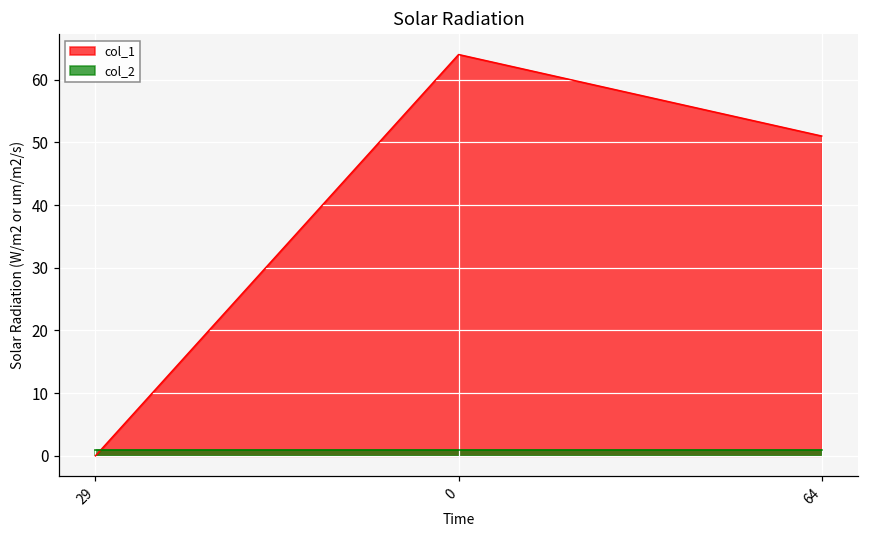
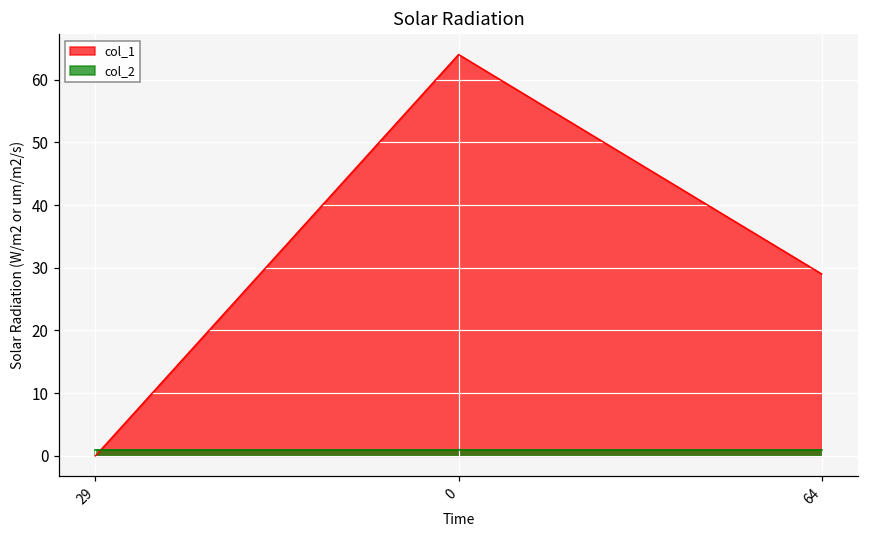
col_1, 64: 51 -> 29
